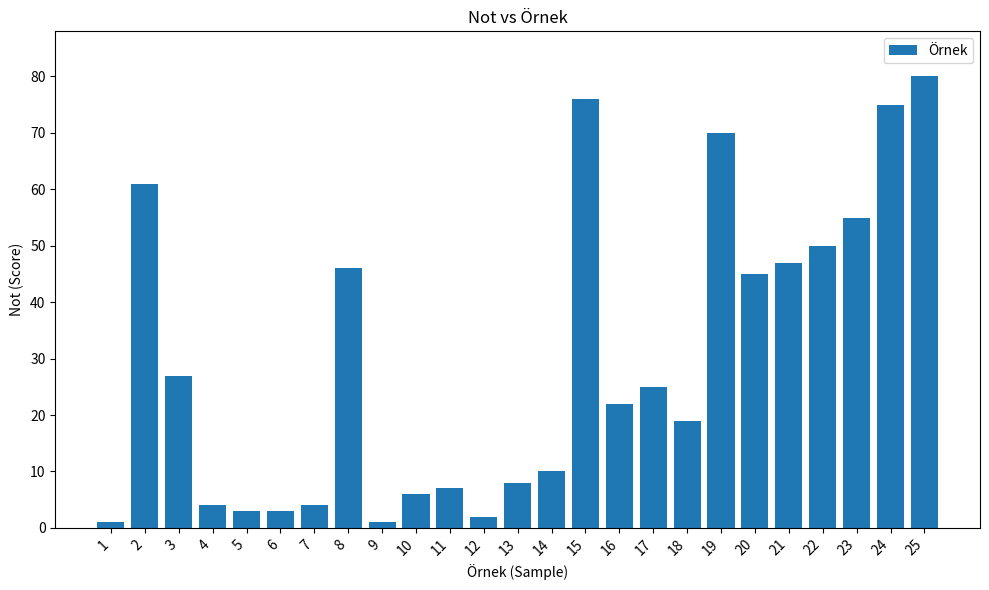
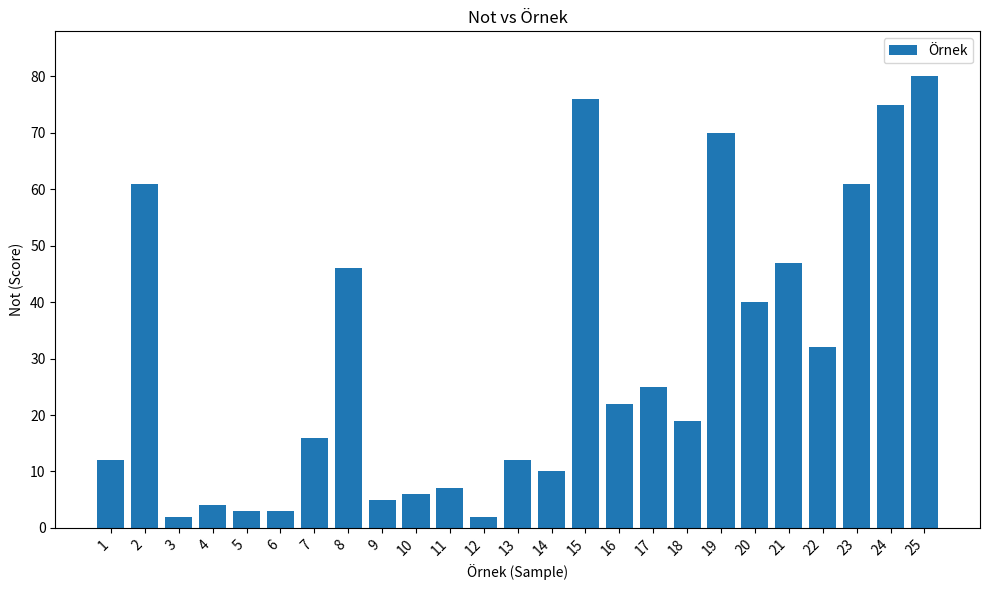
1: 1 -> 12
3: 27 -> 2
7: 4 -> 16
9: 1 -> 5
13: 8 -> 12
20: 45 -> 40
22: 50 -> 32
23: 55 -> 61
